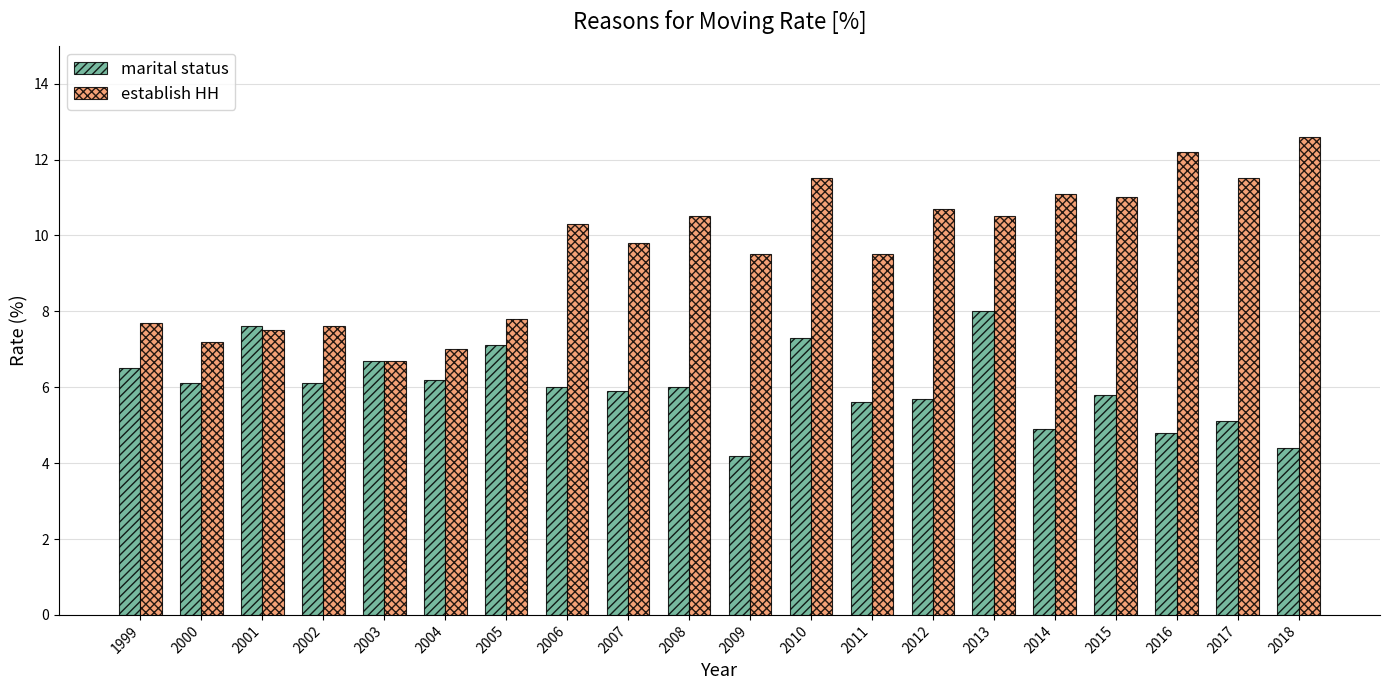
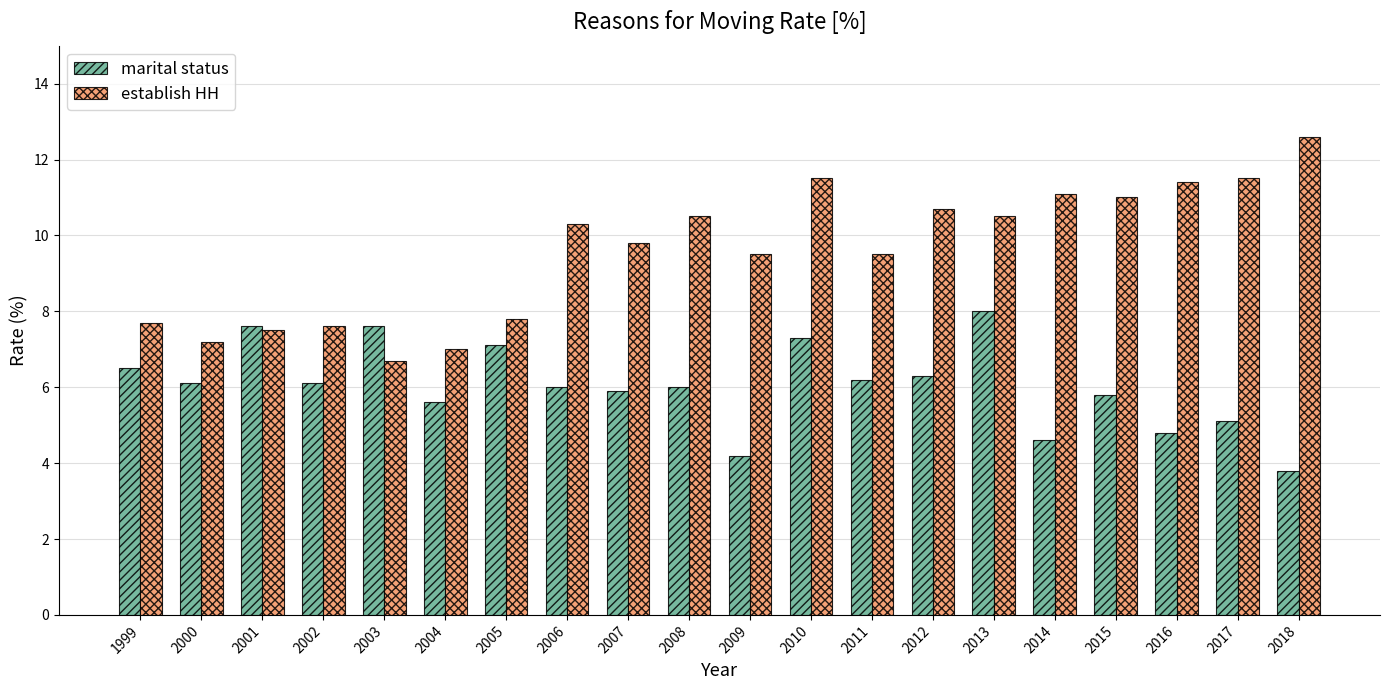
marital status, 2003: 6.7 -> 7.6
marital status, 2004: 6.2 -> 5.6
marital status, 2011: 5.6 -> 6.2
marital status, 2012: 5.7 -> 6.3
marital status, 2014: 4.9 -> 4.6
establish HH, 2016: 12.2 -> 11.4
marital status, 2018: 4.4 -> 3.8
